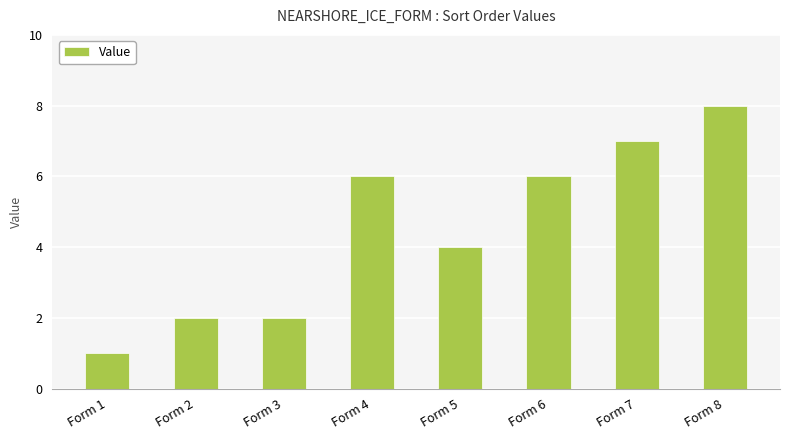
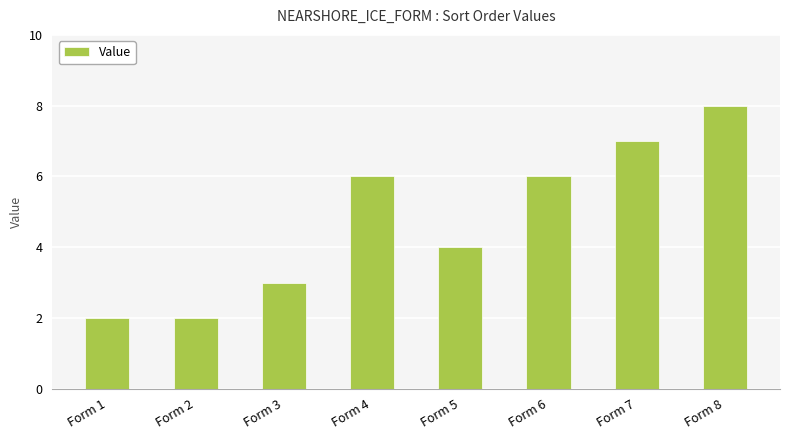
Form 1: 1 -> 2
Form 3: 2 -> 3
